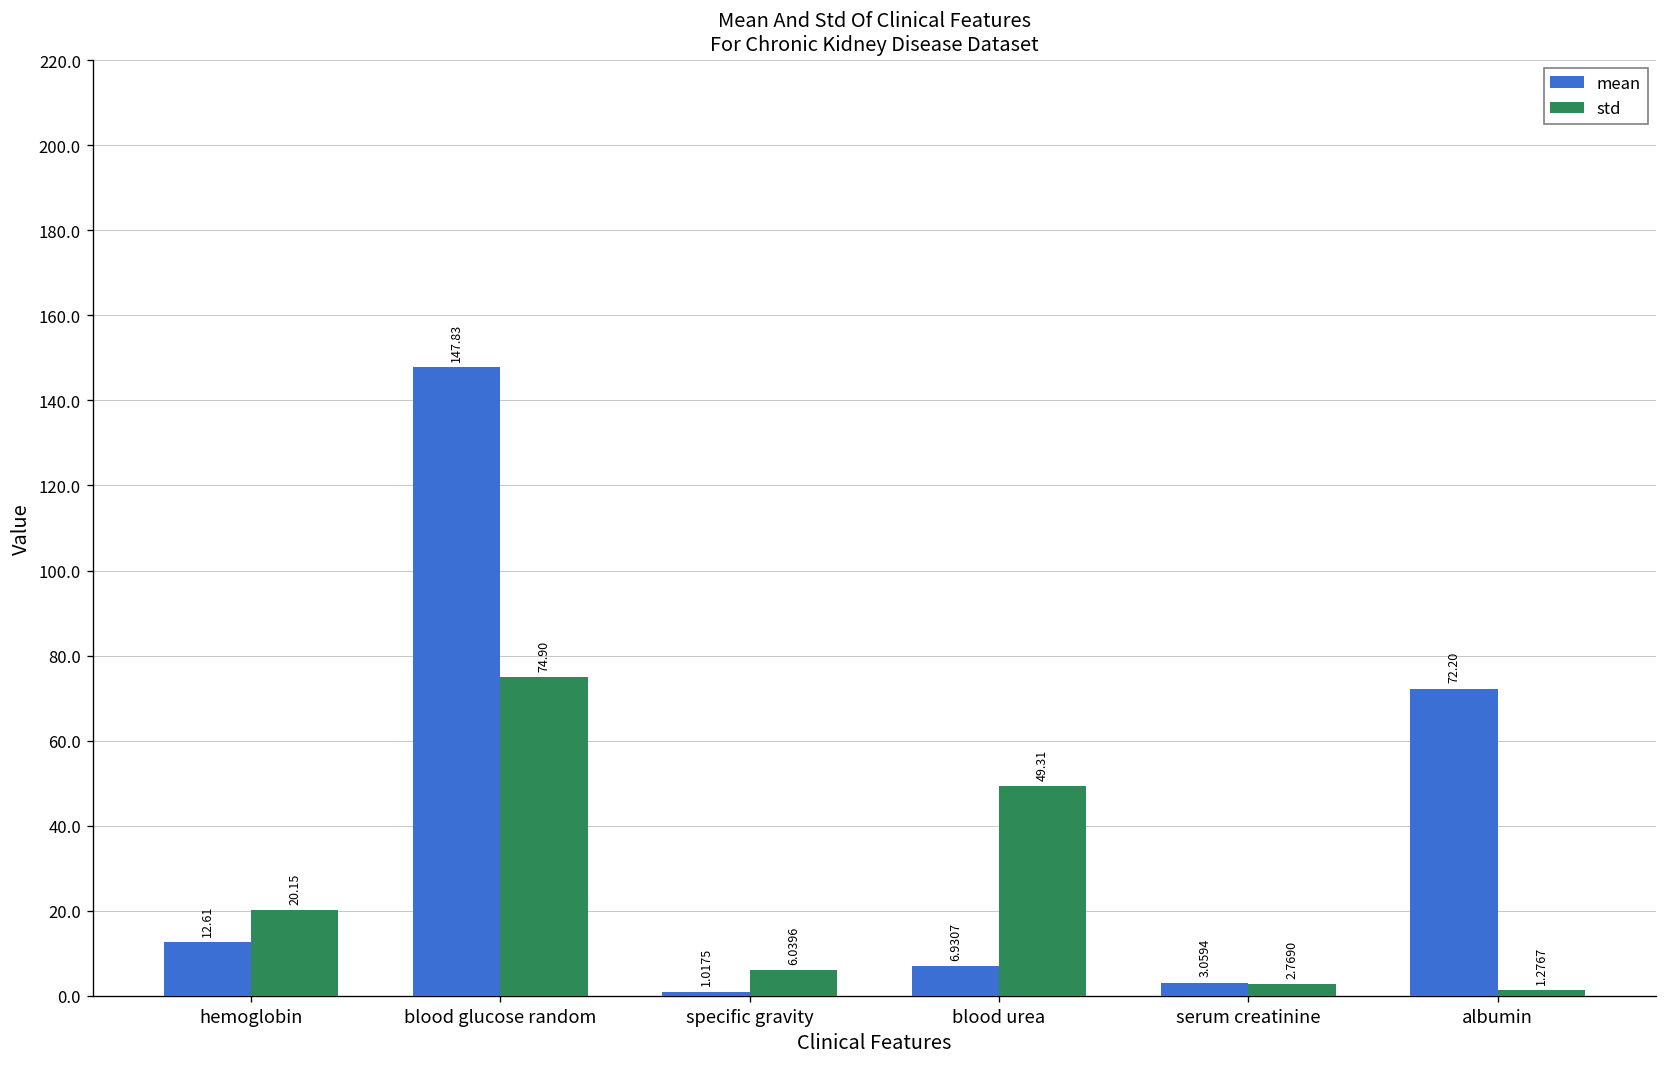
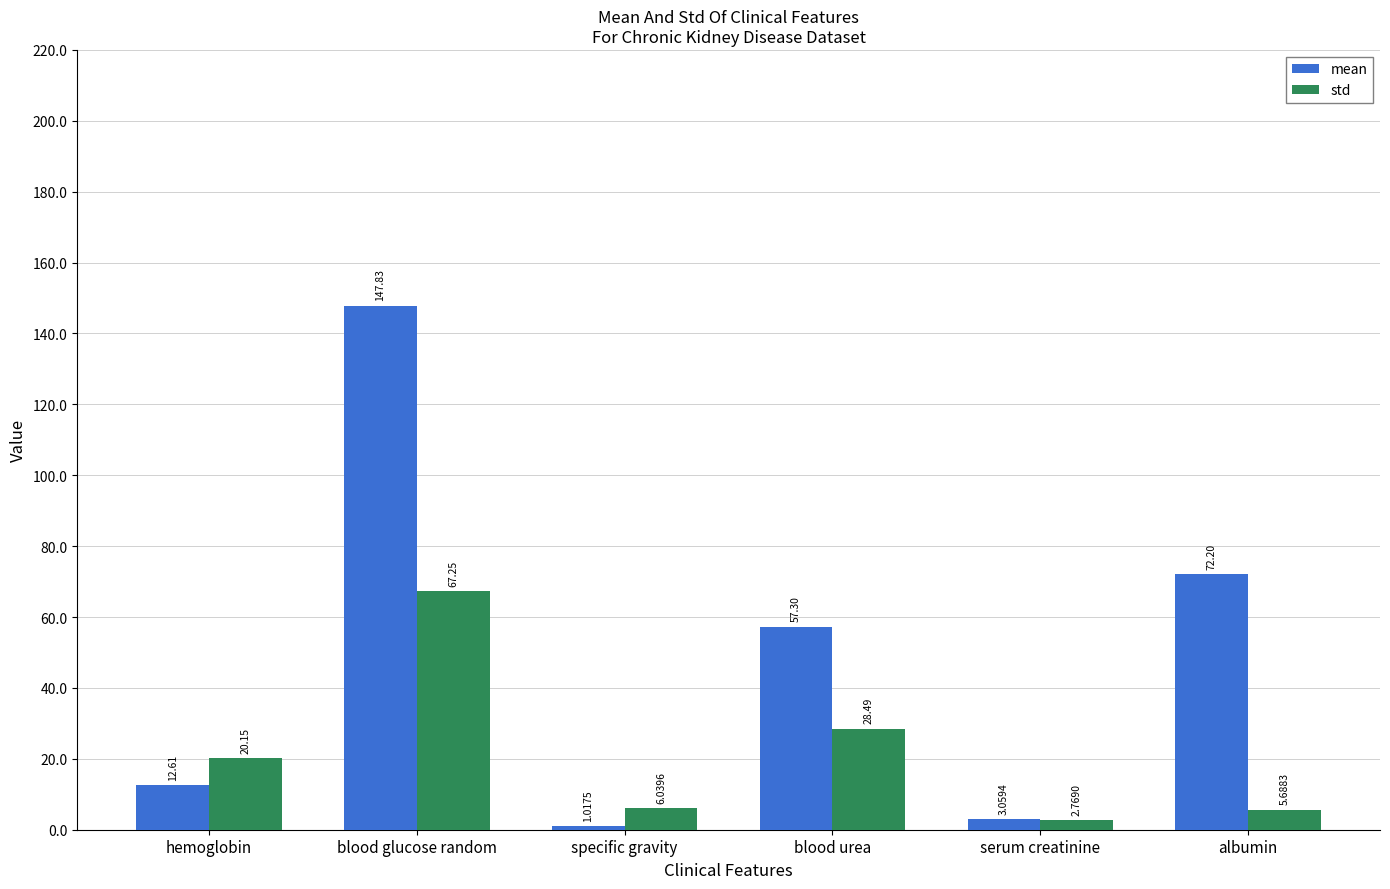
std, blood glucose random: 74.90 -> 67.25
mean, blood urea: 6.9307 -> 57.30
std, blood urea: 49.31 -> 28.49
std, albumin: 1.2767 -> 5.6883
